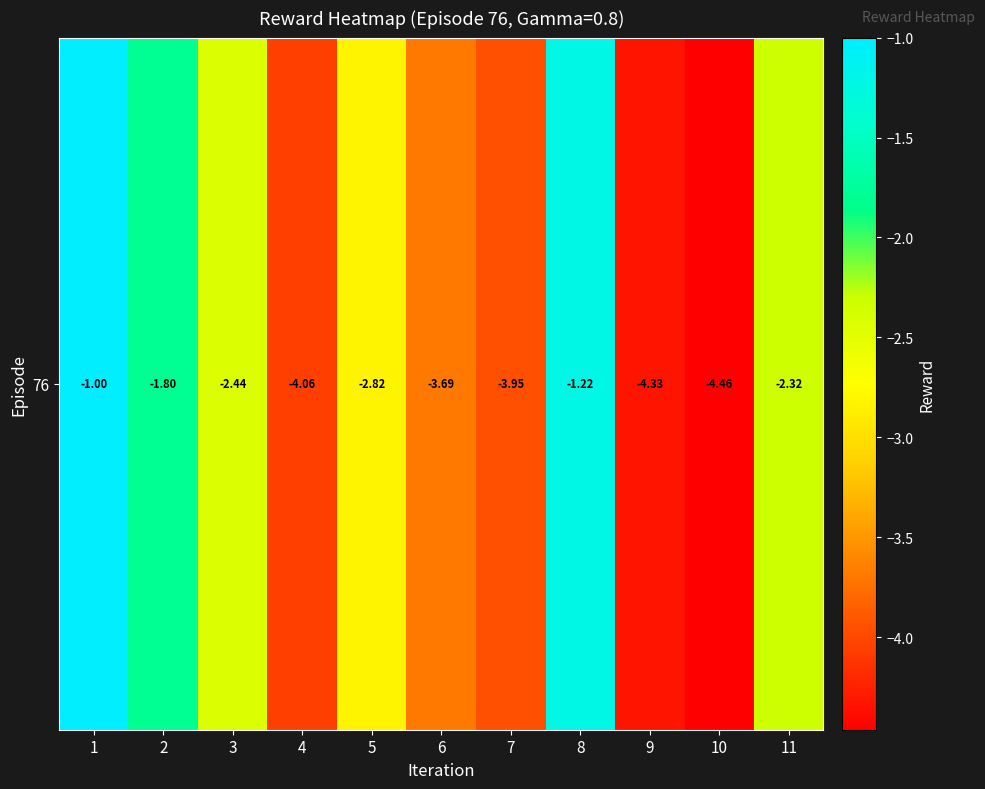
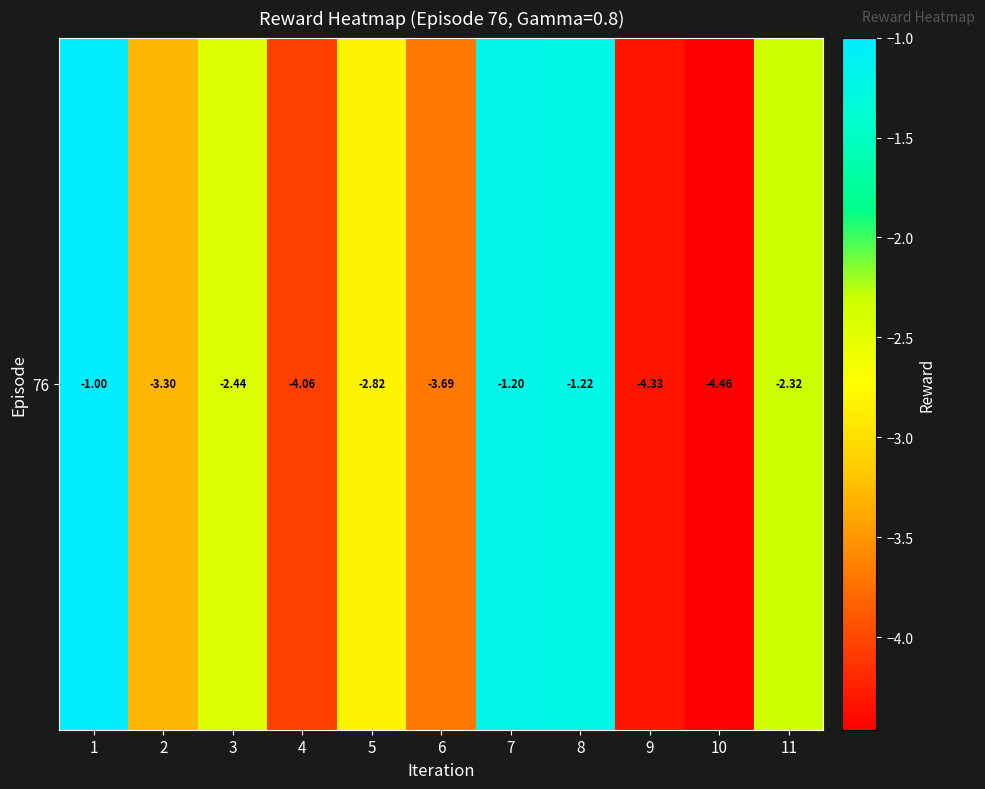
76, 2: -1.80 -> -3.30
76, 7: -3.95 -> -1.20
